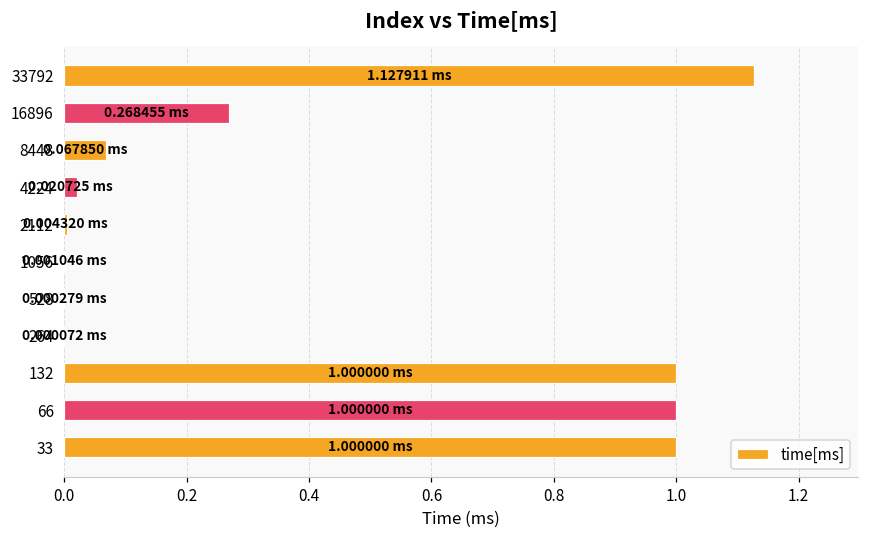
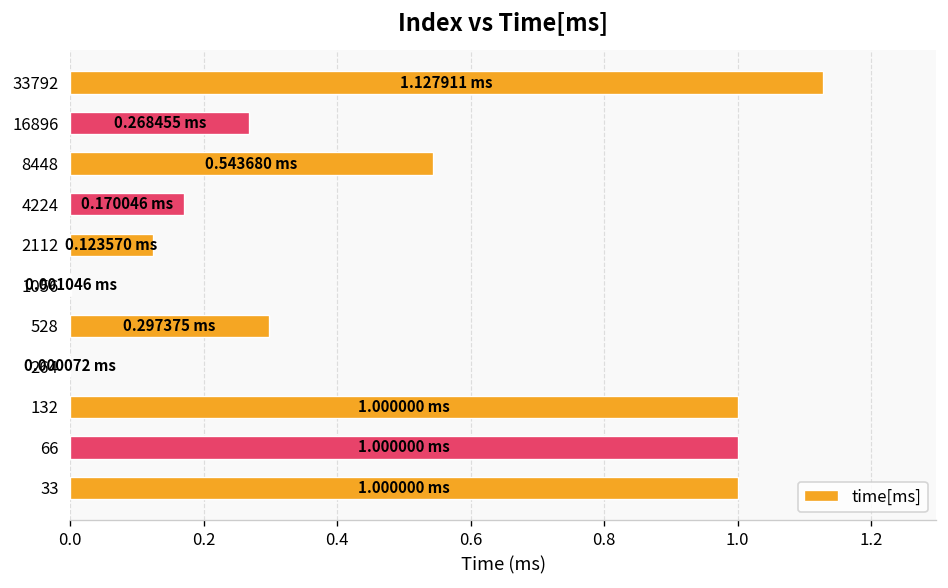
8448: 0.067850 -> 0.543680
4224: 0.020725 -> 0.170046
2112: 0.004320 -> 0.123570
528: 0.000279 -> 0.297375
